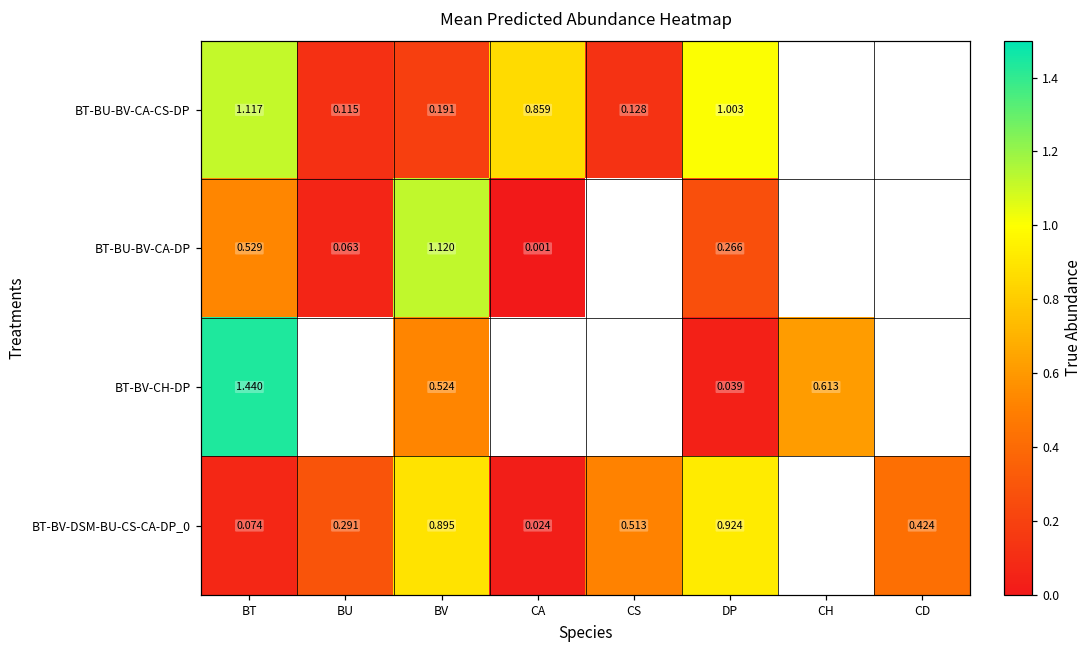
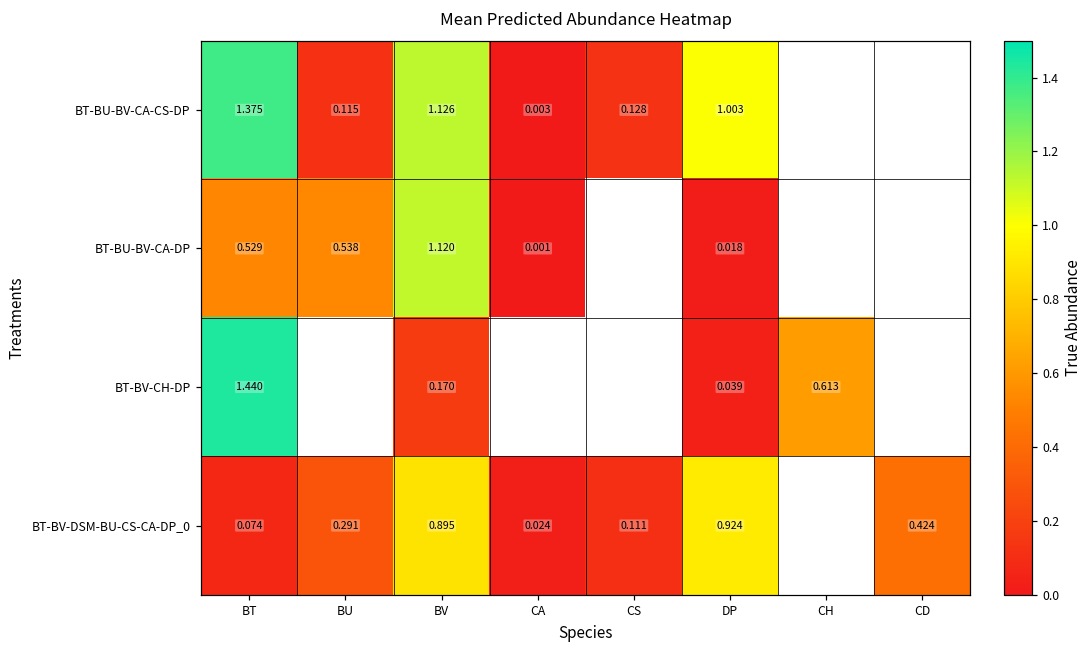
BT-BU-BV-CA-CS-DP, BT: 1.117 -> 1.375
BT-BU-BV-CA-CS-DP, BV: 0.191 -> 1.126
BT-BU-BV-CA-CS-DP, CA: 0.859 -> 0.003
BT-BU-BV-CA-DP, BU: 0.063 -> 0.538
BT-BU-BV-CA-DP, DP: 0.266 -> 0.018
BT-BV-CH-DP, BV: 0.524 -> 0.170
BT-BV-DSM-BU-CS-CA-DP_0, CS: 0.513 -> 0.111
